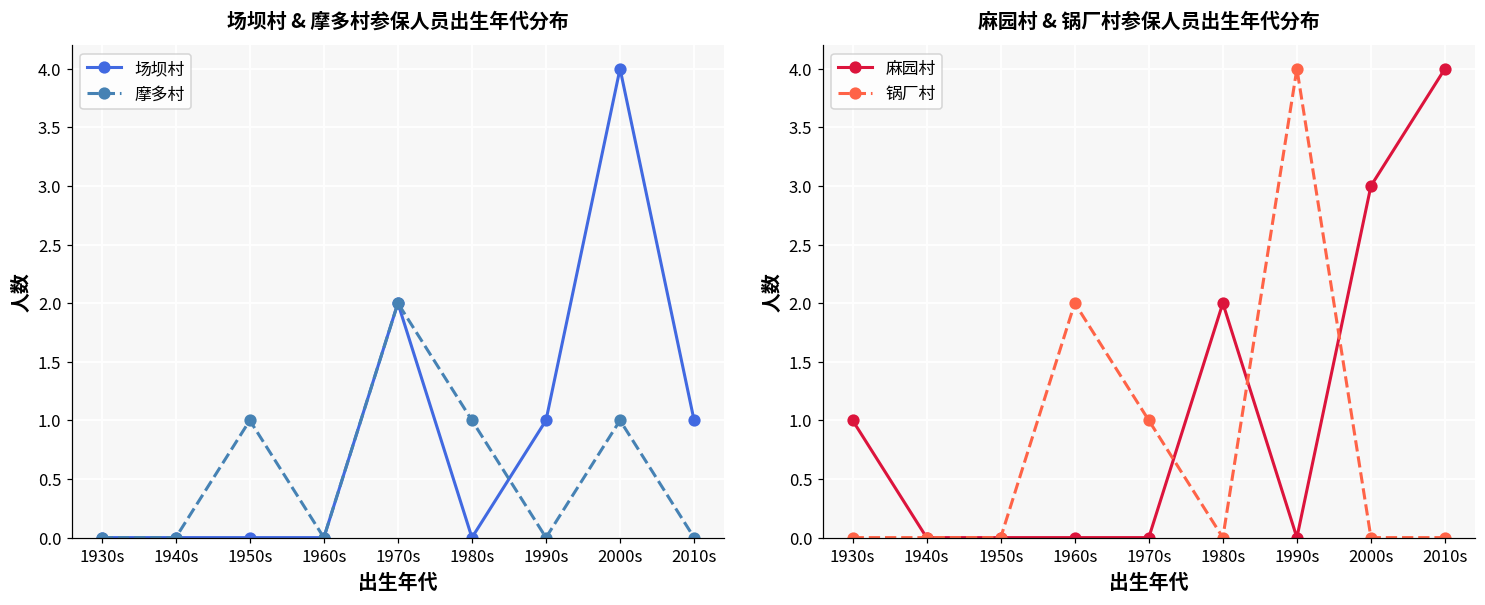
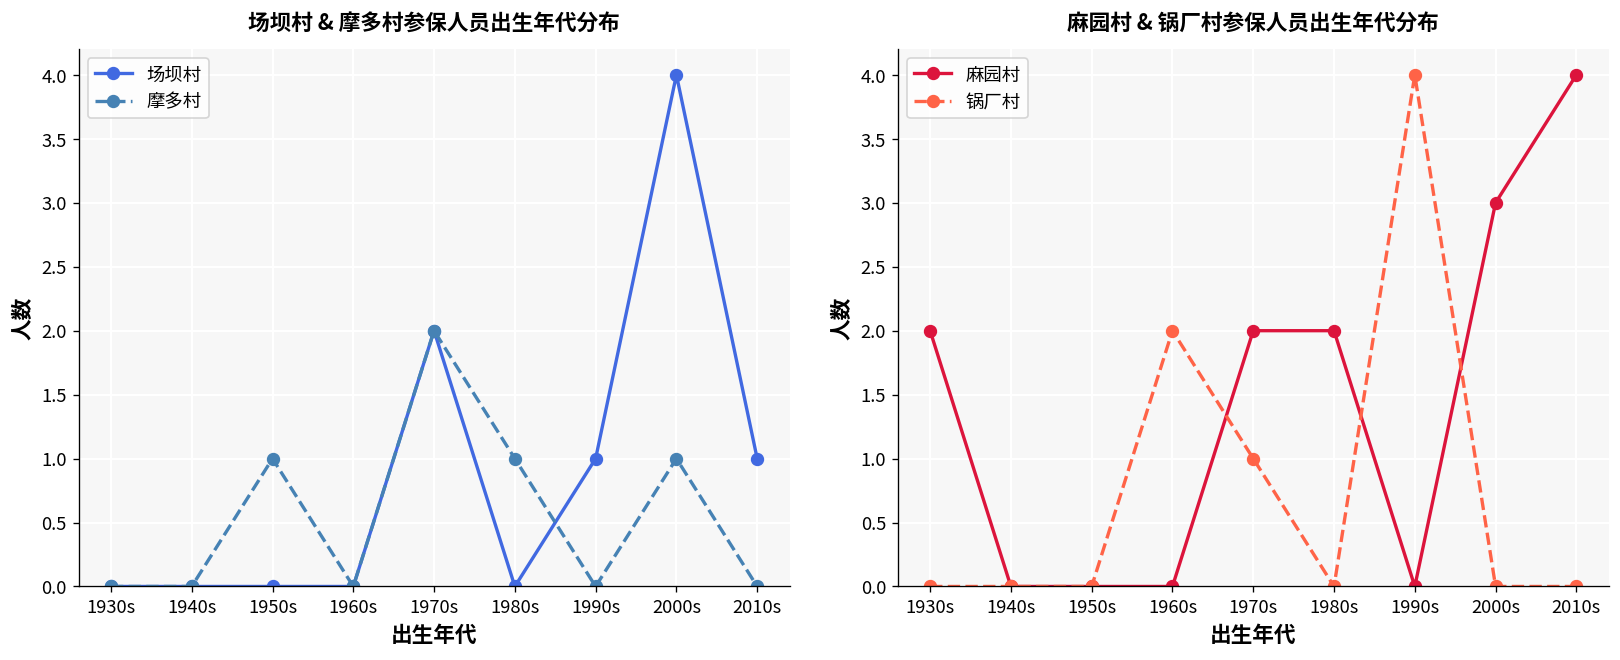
麻园村 & 锅厂村参保人员出生年代分布, 麻园村, 1930s: 1 -> 2
麻园村 & 锅厂村参保人员出生年代分布, 麻园村, 1970s: 0 -> 2
